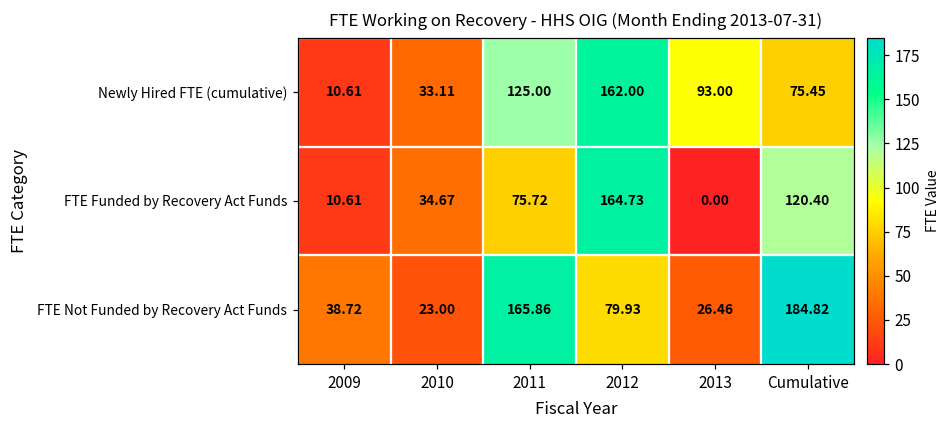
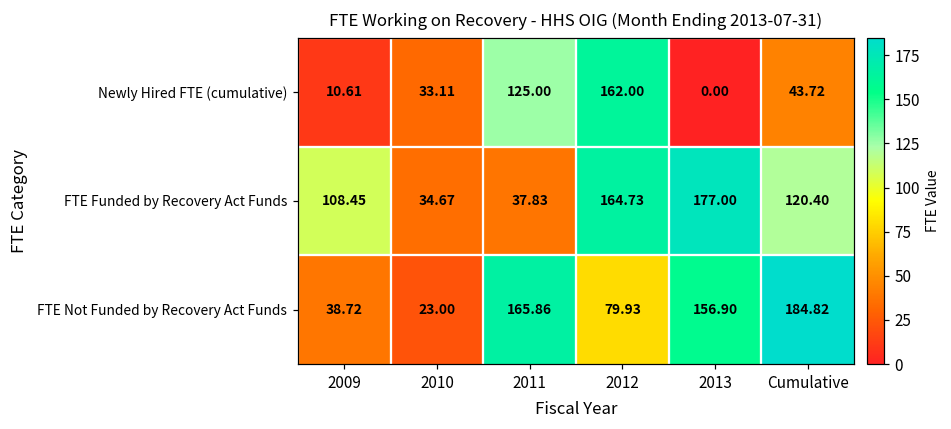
Newly Hired FTE (cumulative), 2013: 93.00 -> 0.00
Newly Hired FTE (cumulative), Cumulative: 75.45 -> 43.72
FTE Funded by Recovery Act Funds, 2009: 10.61 -> 108.45
FTE Funded by Recovery Act Funds, 2011: 75.72 -> 37.83
FTE Funded by Recovery Act Funds, 2013: 0.00 -> 177.00
FTE Not Funded by Recovery Act Funds, 2013: 26.46 -> 156.90
